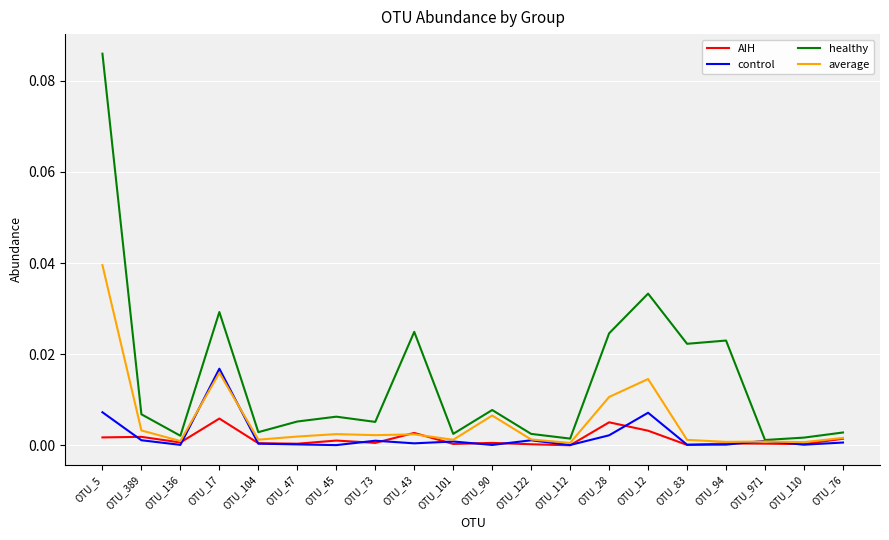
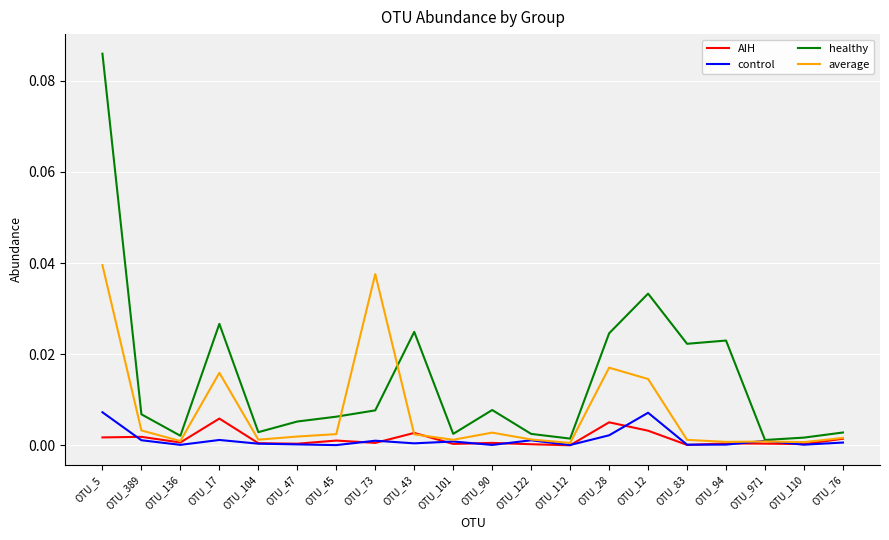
control, OTU_17: 0.017 -> 0.001
healthy, OTU_17: 0.029 -> 0.027
healthy, OTU_73: 0.005 -> 0.008
average, OTU_73: 0.002 -> 0.038
average, OTU_90: 0.007 -> 0.003
average, OTU_28: 0.011 -> 0.017
